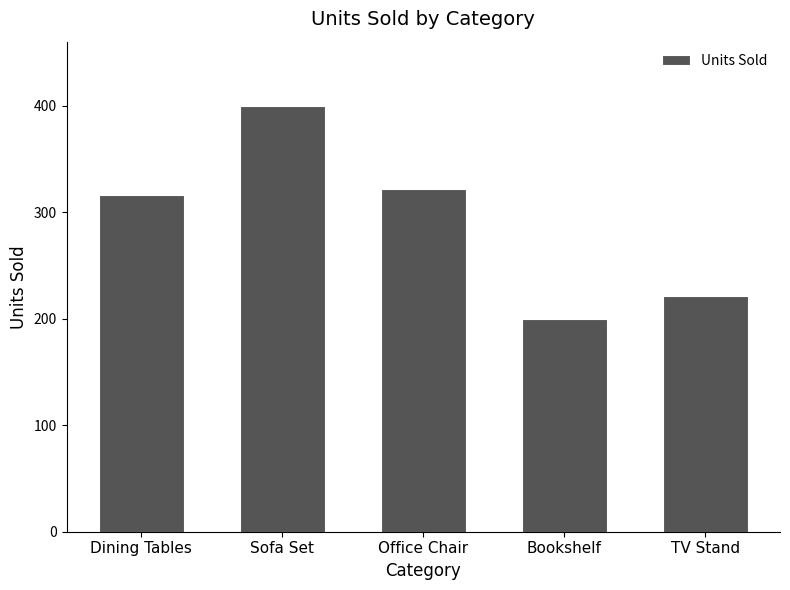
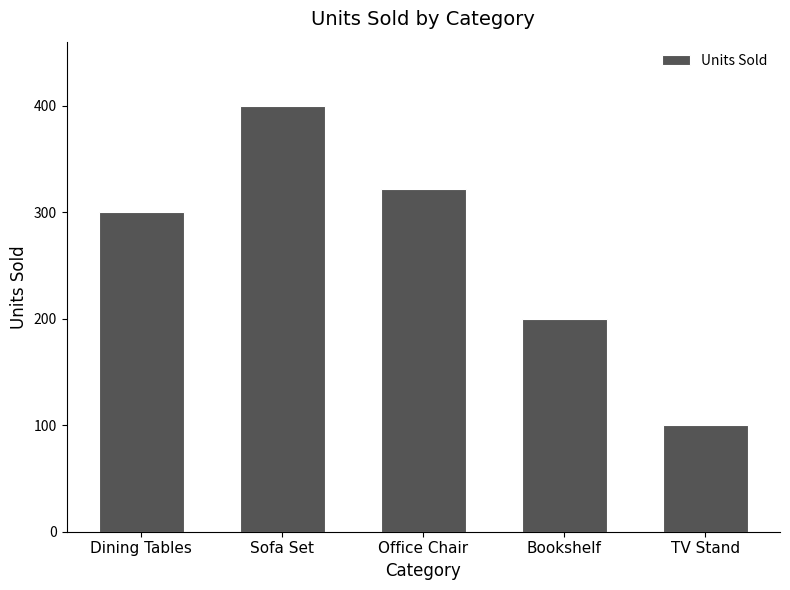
Dining Tables: 316 -> 300
TV Stand: 221 -> 100
